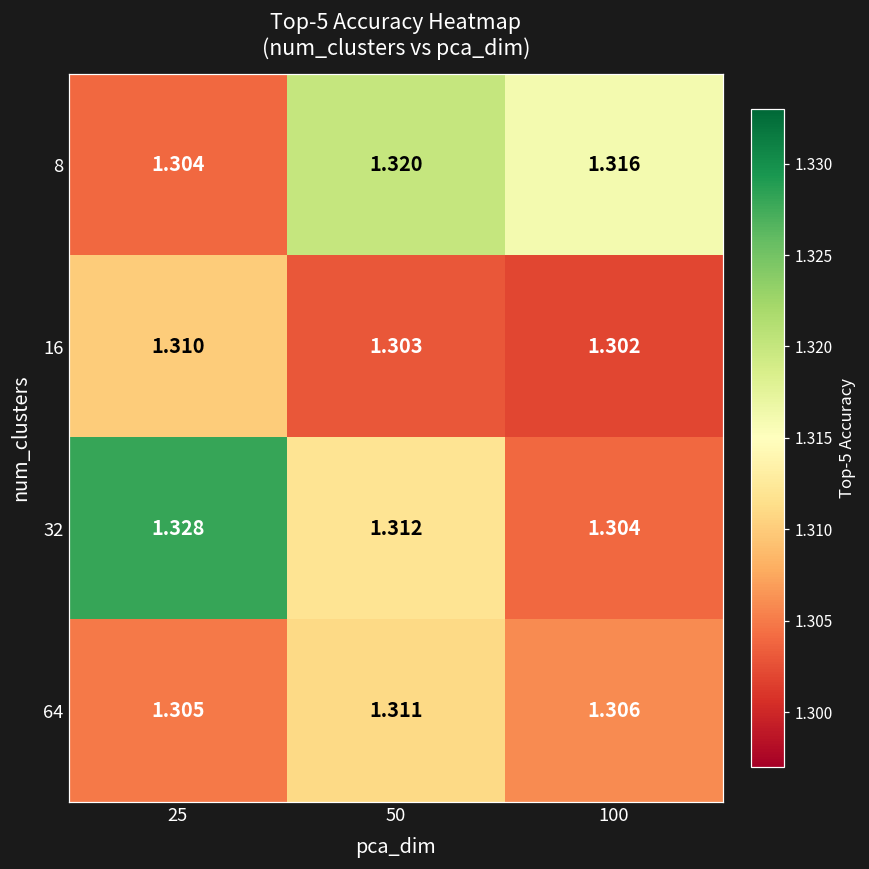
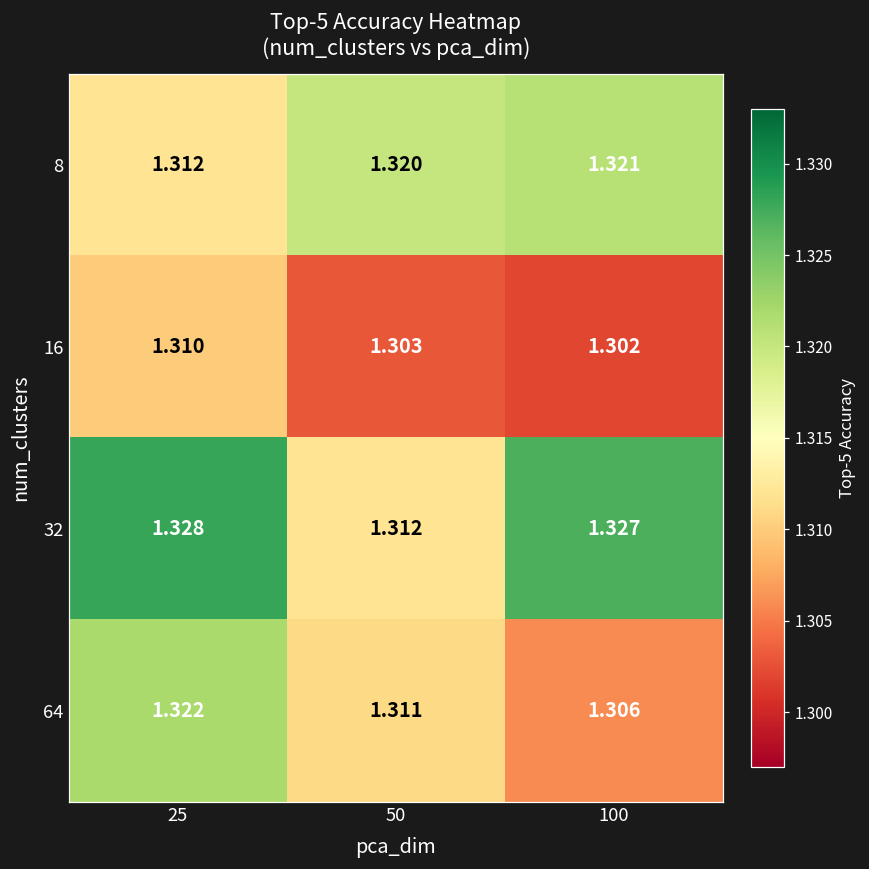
8, 25: 1.304 -> 1.312
8, 100: 1.316 -> 1.321
32, 100: 1.304 -> 1.327
64, 25: 1.305 -> 1.322
